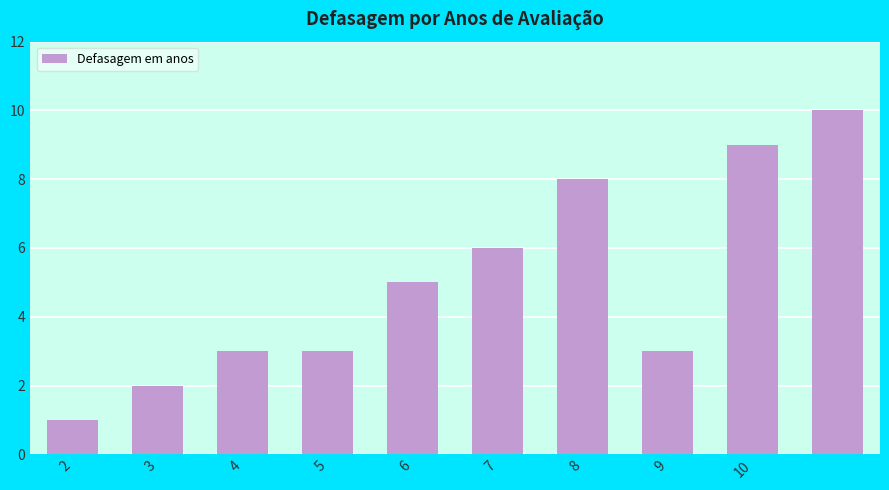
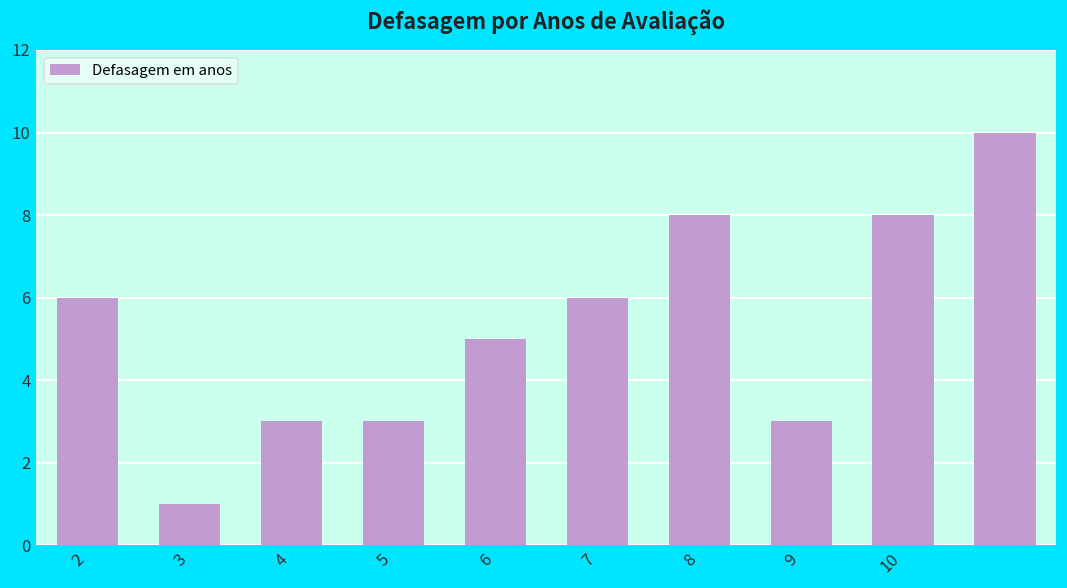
2: 1 -> 6
3: 2 -> 1
10: 9 -> 8
